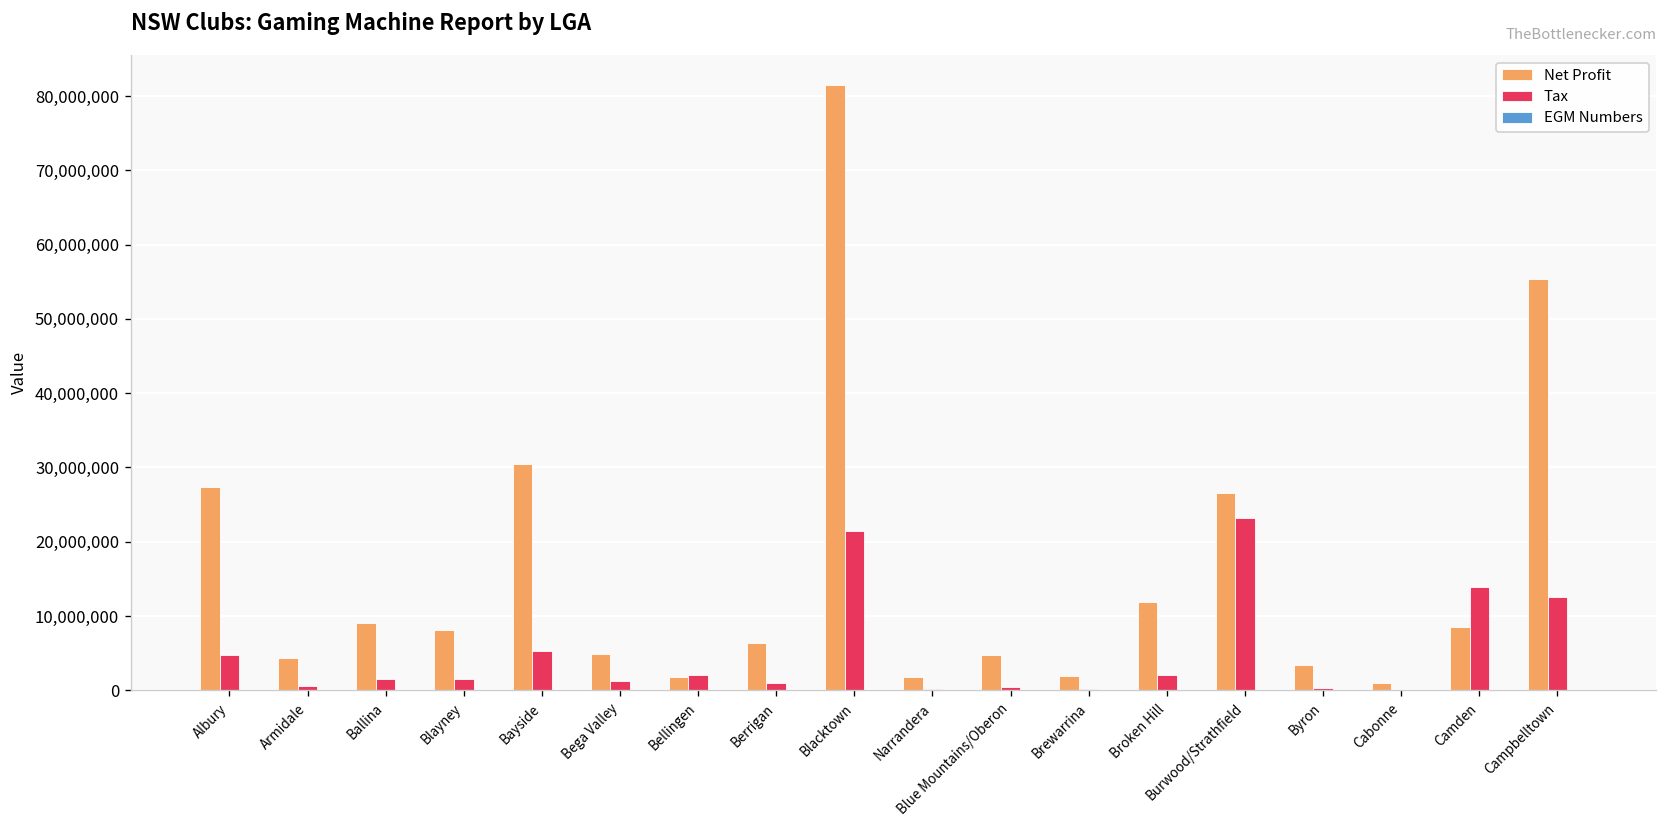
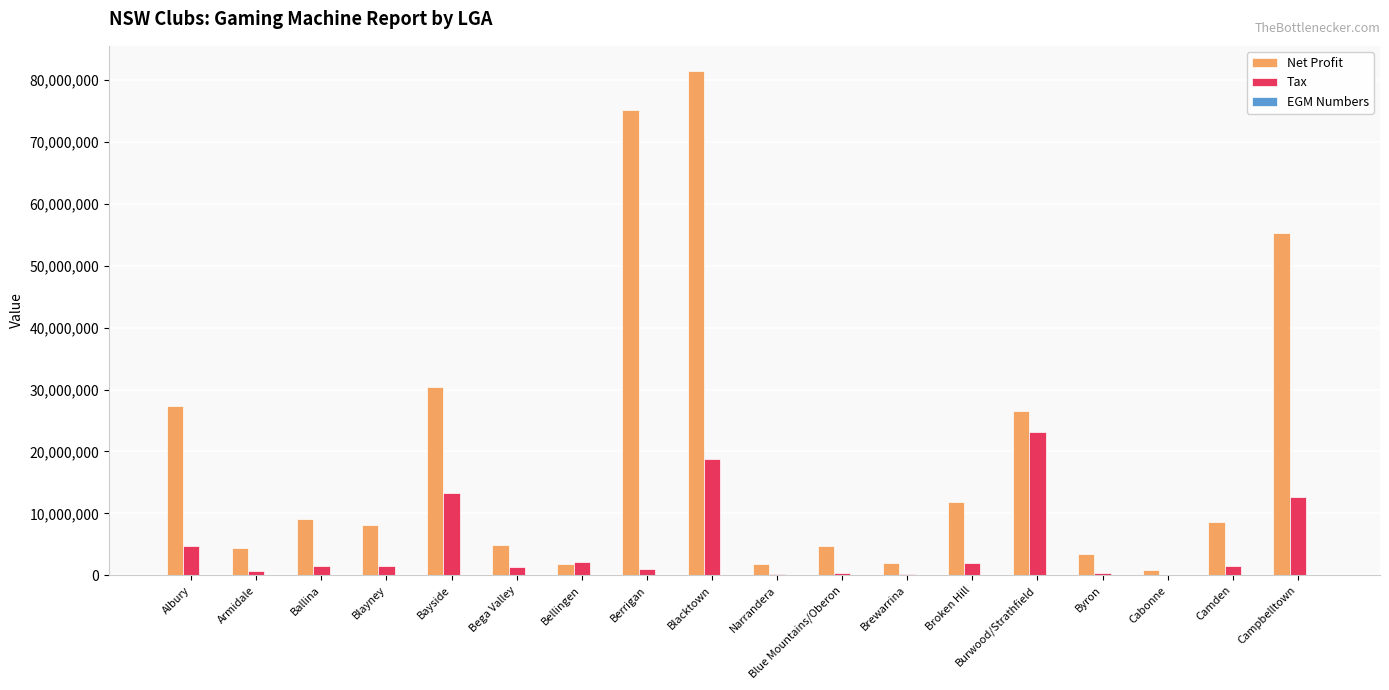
Tax, Bayside: 5,000,000 -> 13,000,000
Net Profit, Berrigan: 6,000,000 -> 75,000,000
Tax, Blacktown: 21,000,000 -> 19,000,000
Tax, Camden: 14,000,000 -> 1,000,000
